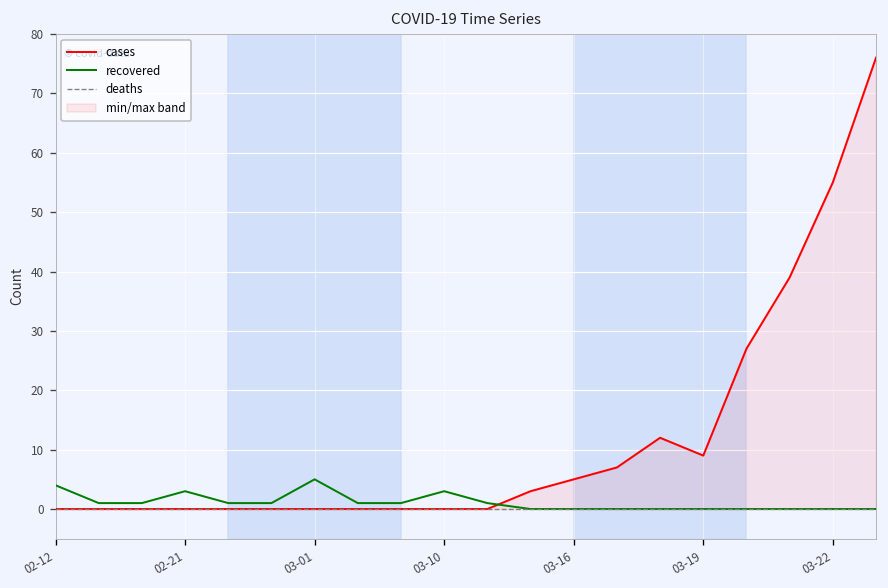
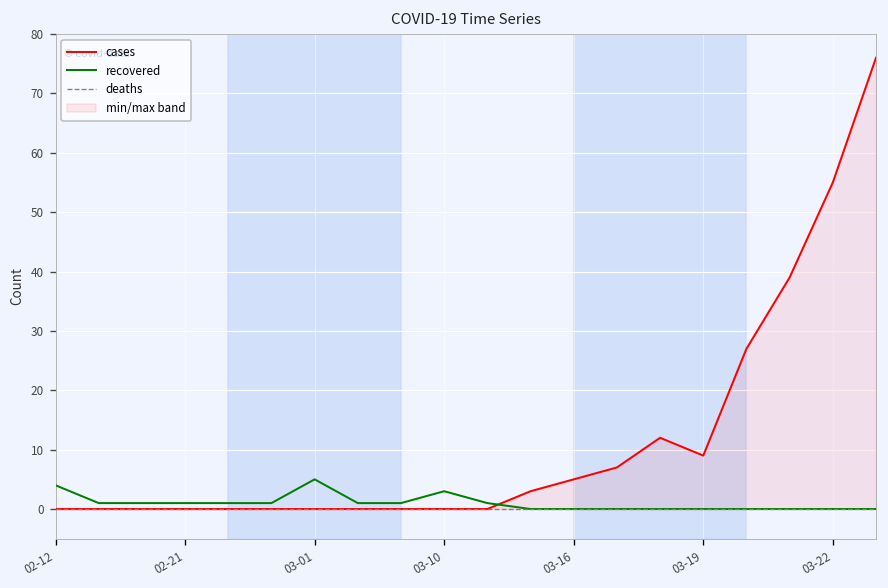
recovered, 02-21: 3 -> 1
